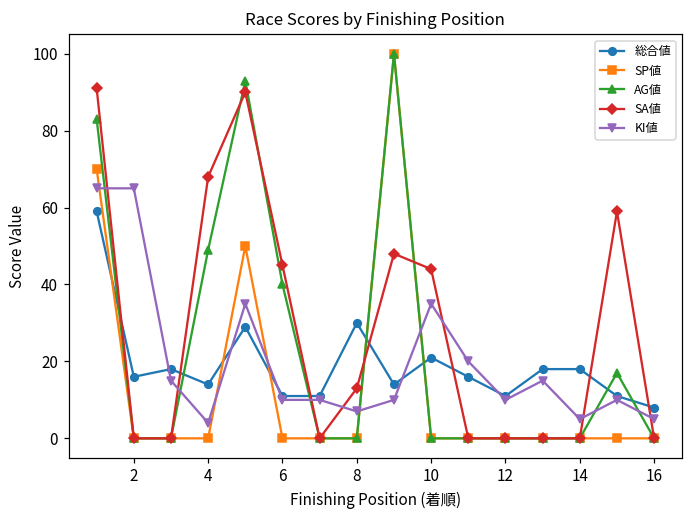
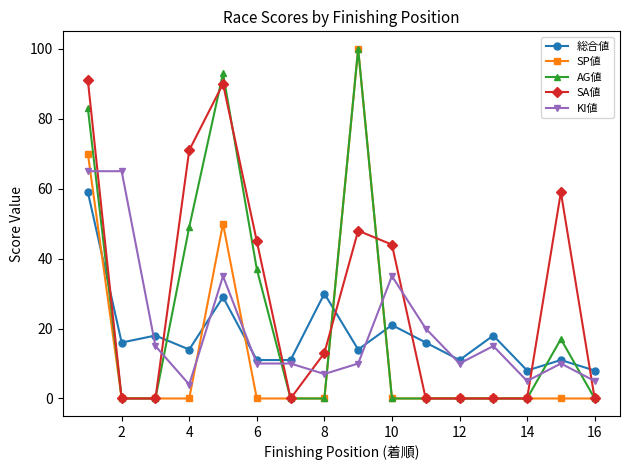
SA値, 4: 68 -> 71
AG値, 6: 40 -> 37
総合値, 14: 18 -> 8
